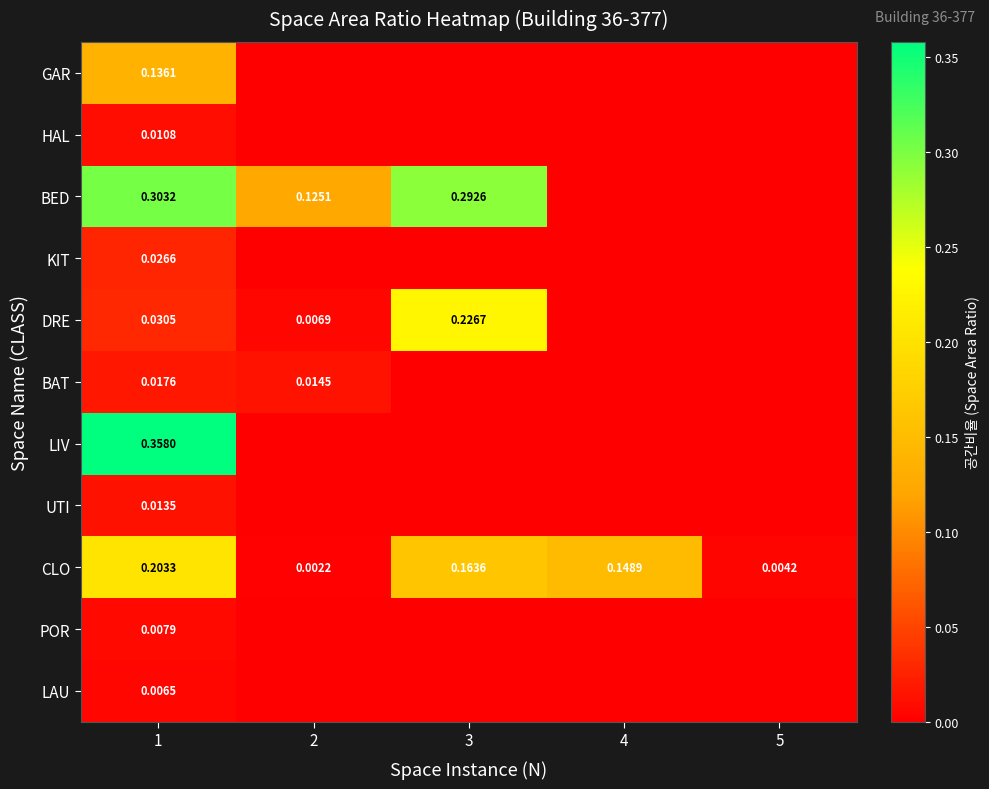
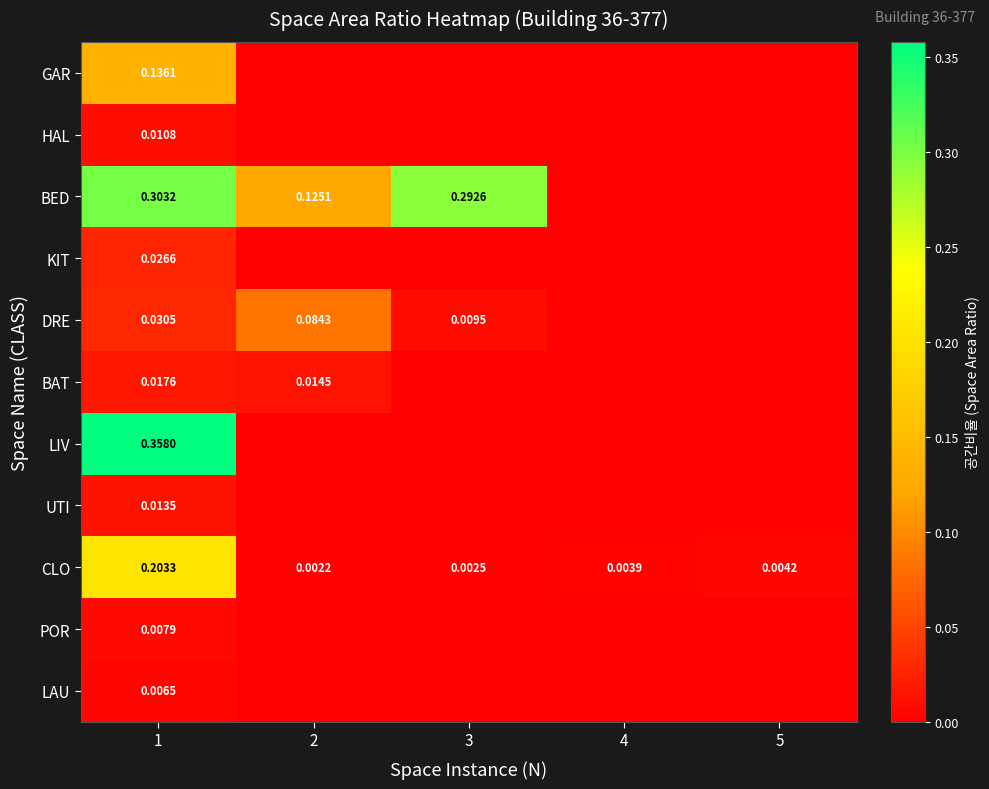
DRE, 2: 0.0069 -> 0.0843
DRE, 3: 0.2267 -> 0.0095
CLO, 3: 0.1636 -> 0.0025
CLO, 4: 0.1489 -> 0.0039
